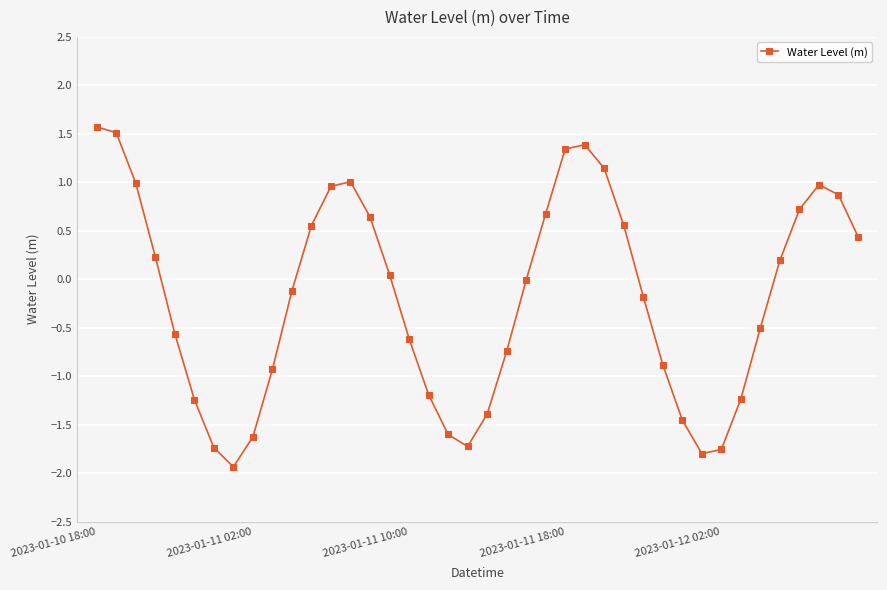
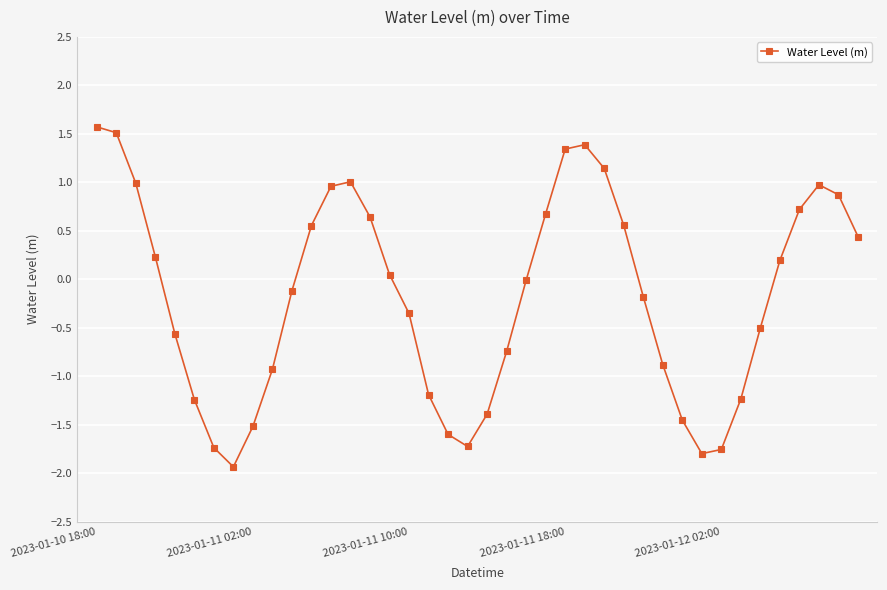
2023-01-11 02:00: -1.6 -> -1.5
2023-01-11 10:00: -0.6 -> -0.4
